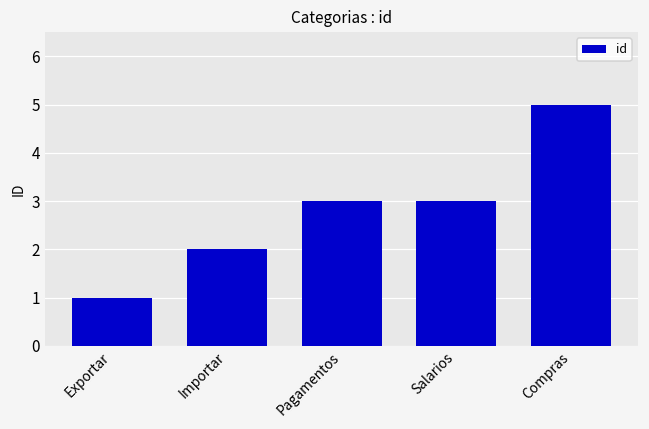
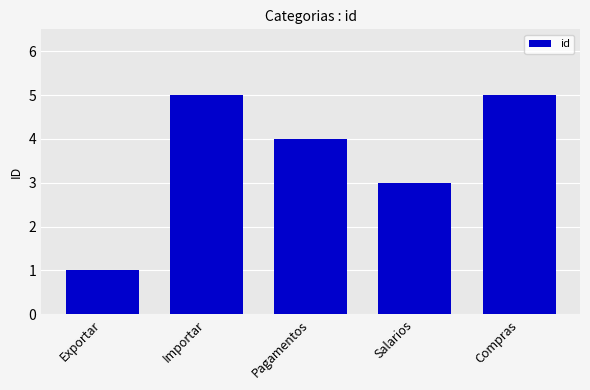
Importar: 2 -> 5
Pagamentos: 3 -> 4
